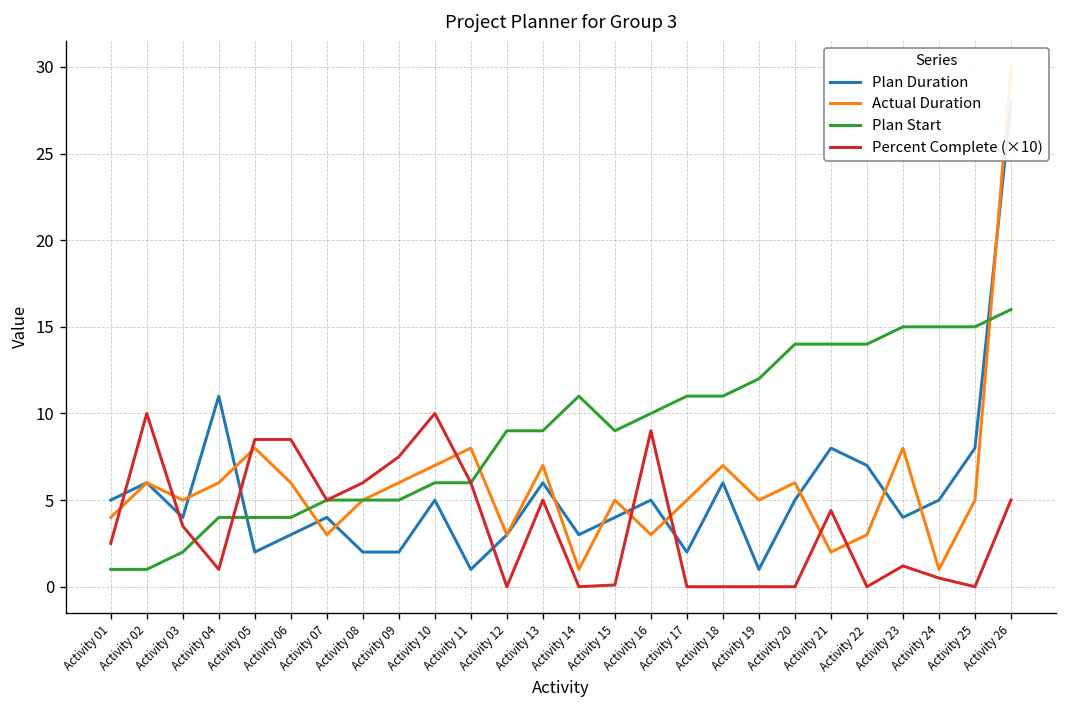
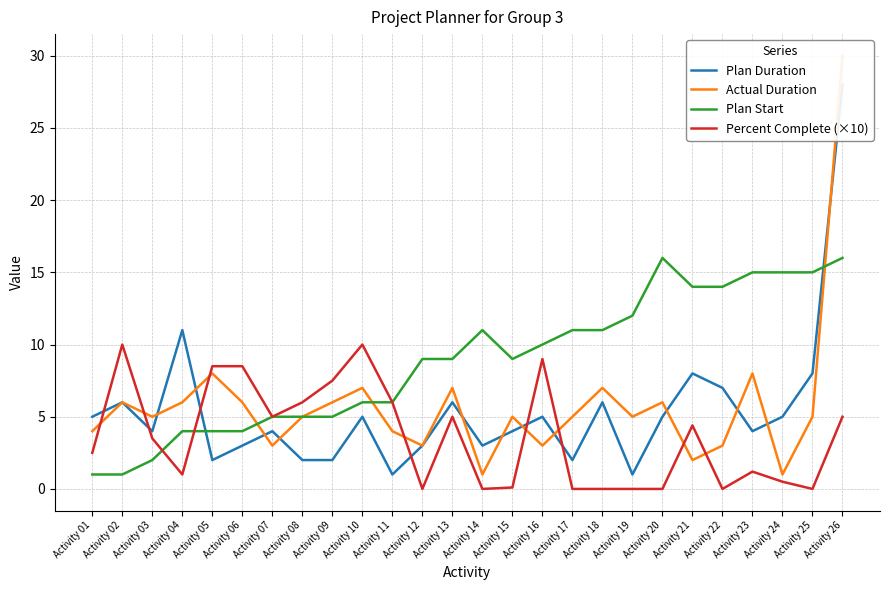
Actual Duration, Activity 11: 8 -> 4
Plan Start, Activity 20: 14 -> 16
